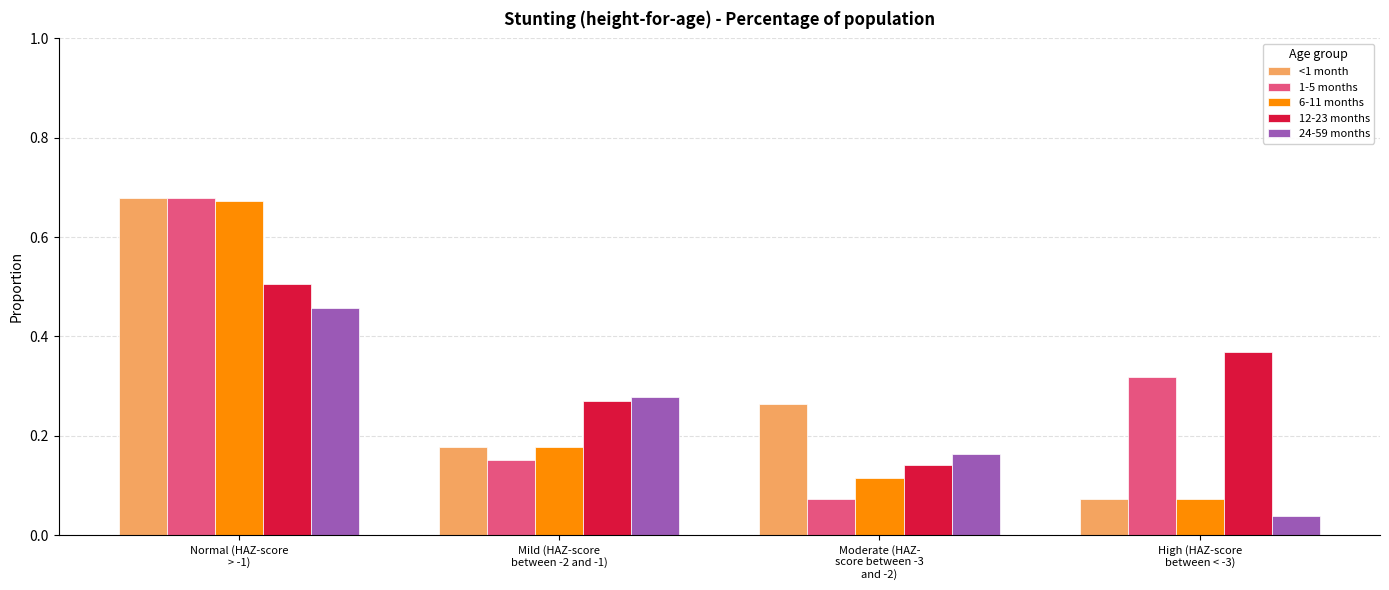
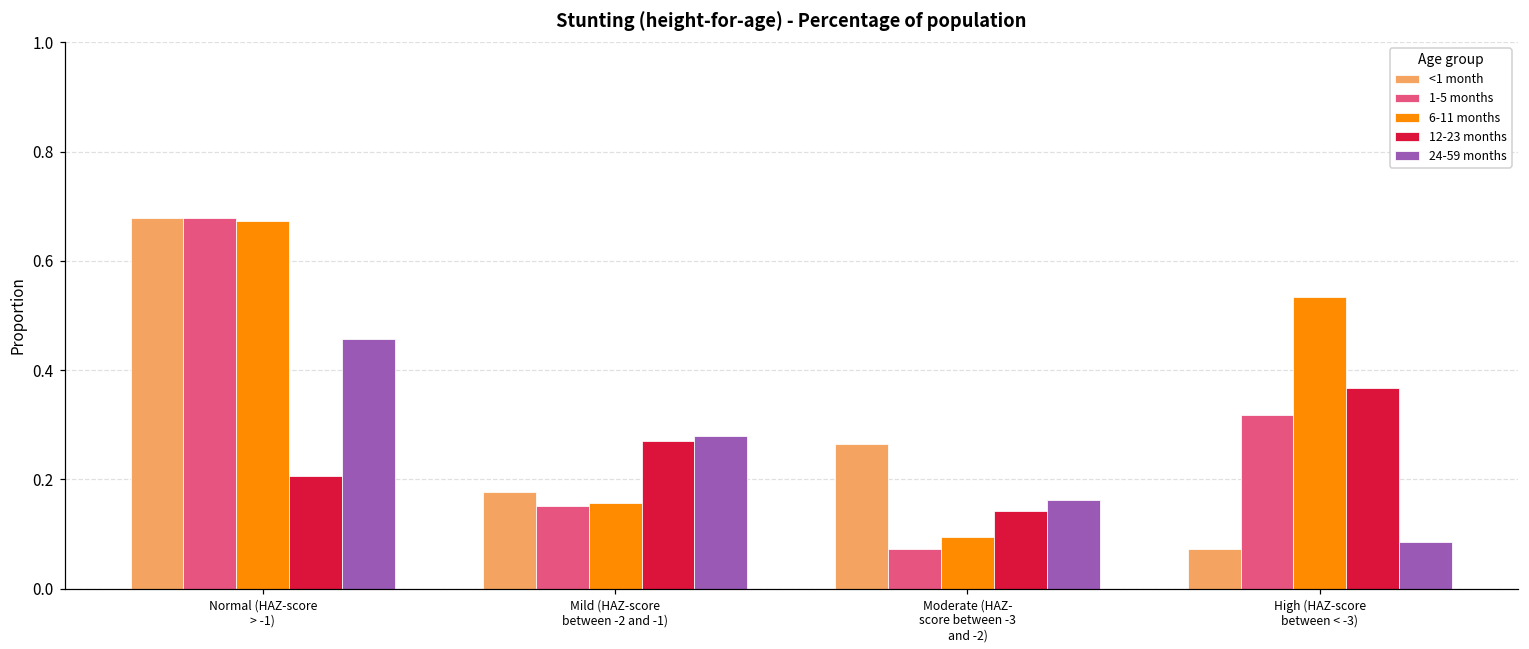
12-23 months, Normal (HAZ-score > -1): 0.51 -> 0.21
6-11 months, Mild (HAZ-score between -2 and -1): 0.18 -> 0.16
6-11 months, Moderate (HAZ- score between -3 and -2): 0.12 -> 0.09
6-11 months, High (HAZ-score between < -3): 0.07 -> 0.53
24-59 months, High (HAZ-score between < -3): 0.04 -> 0.08
